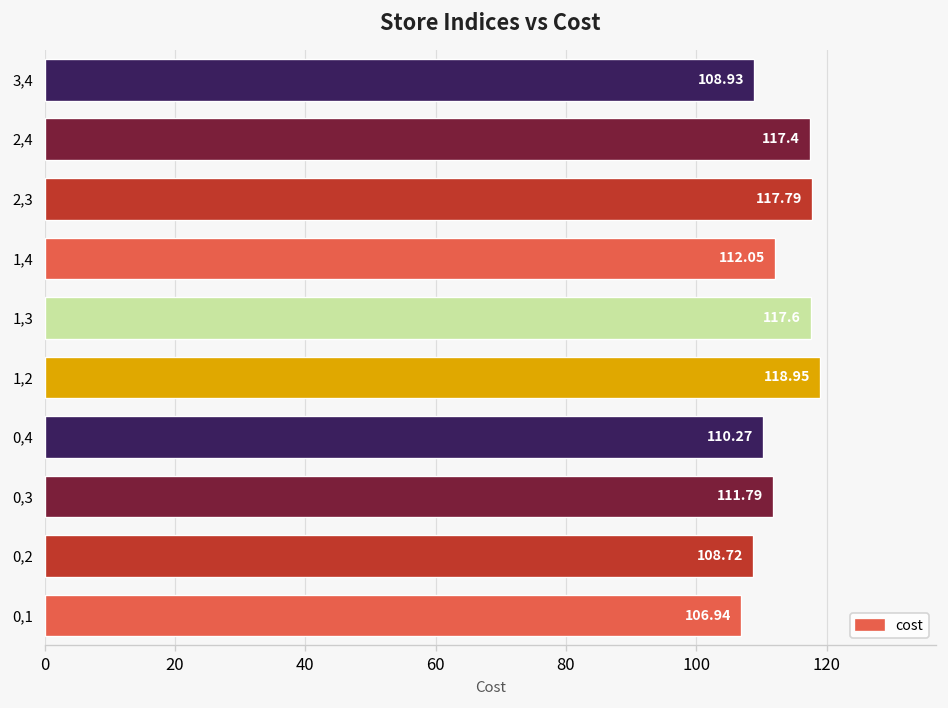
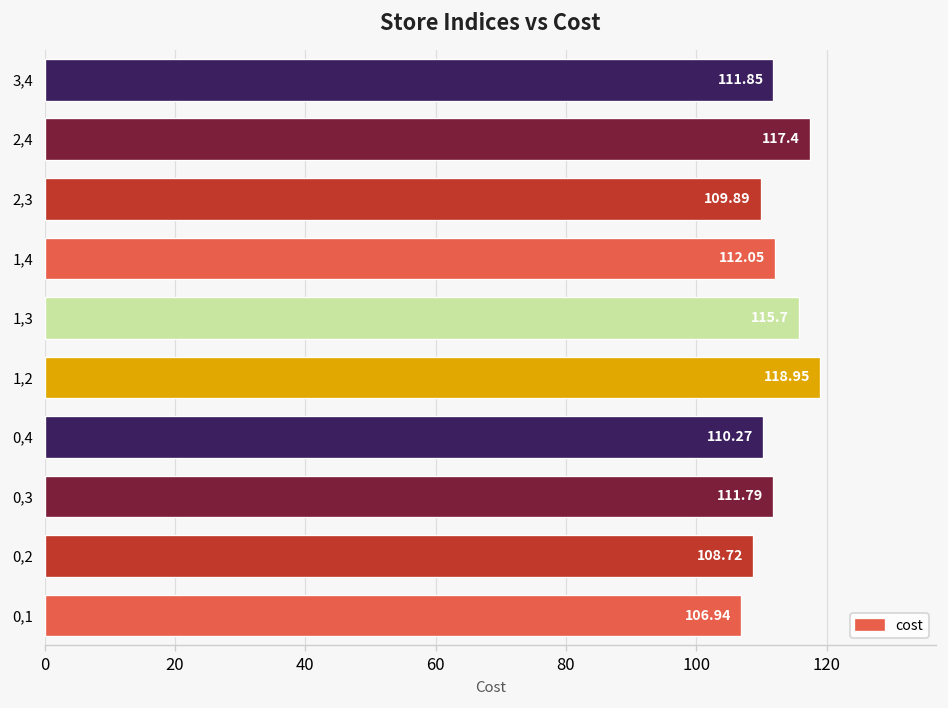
3,4: 108.93 -> 111.85
2,3: 117.79 -> 109.89
1,3: 117.6 -> 115.7
